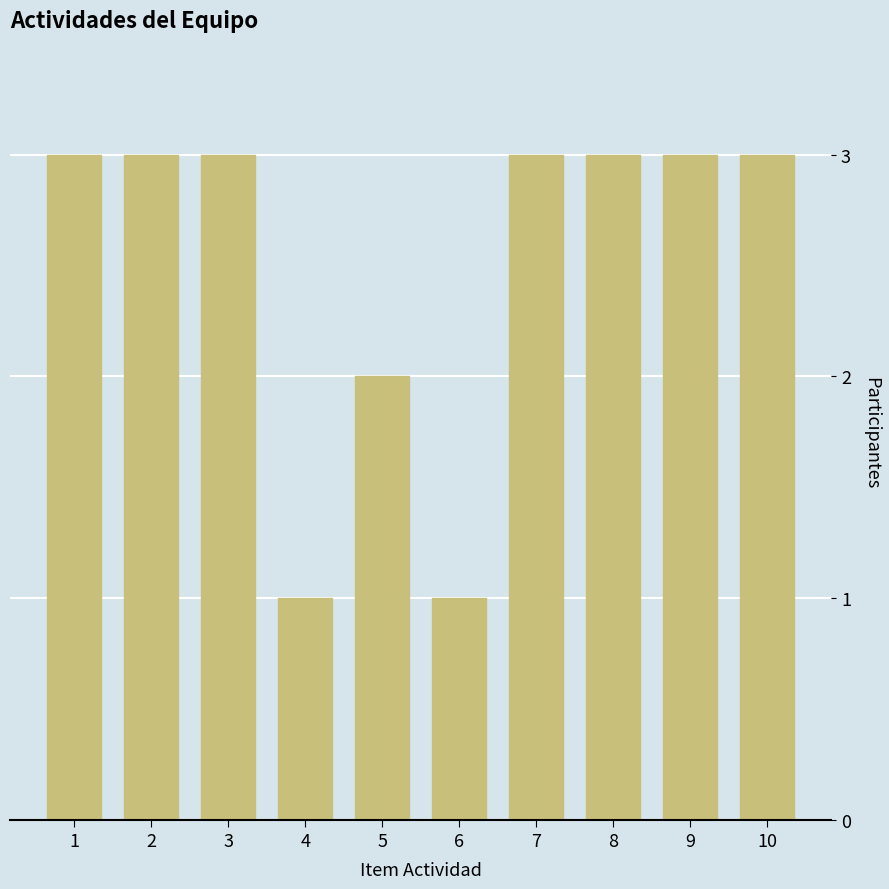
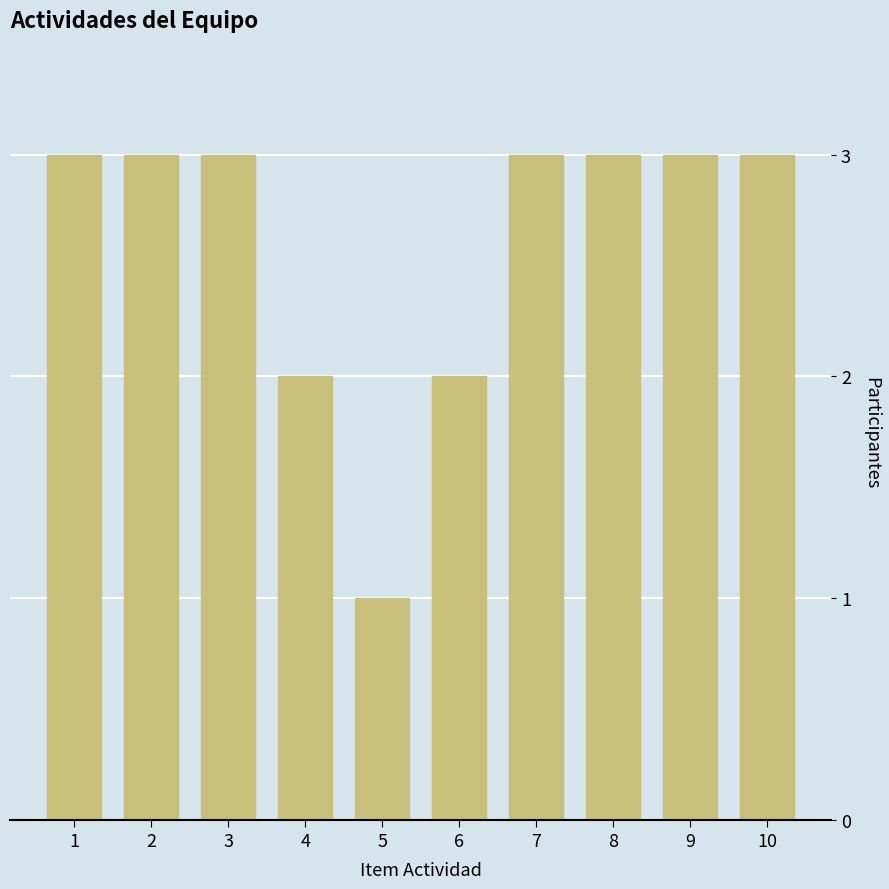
4: 1 -> 2
5: 2 -> 1
6: 1 -> 2
